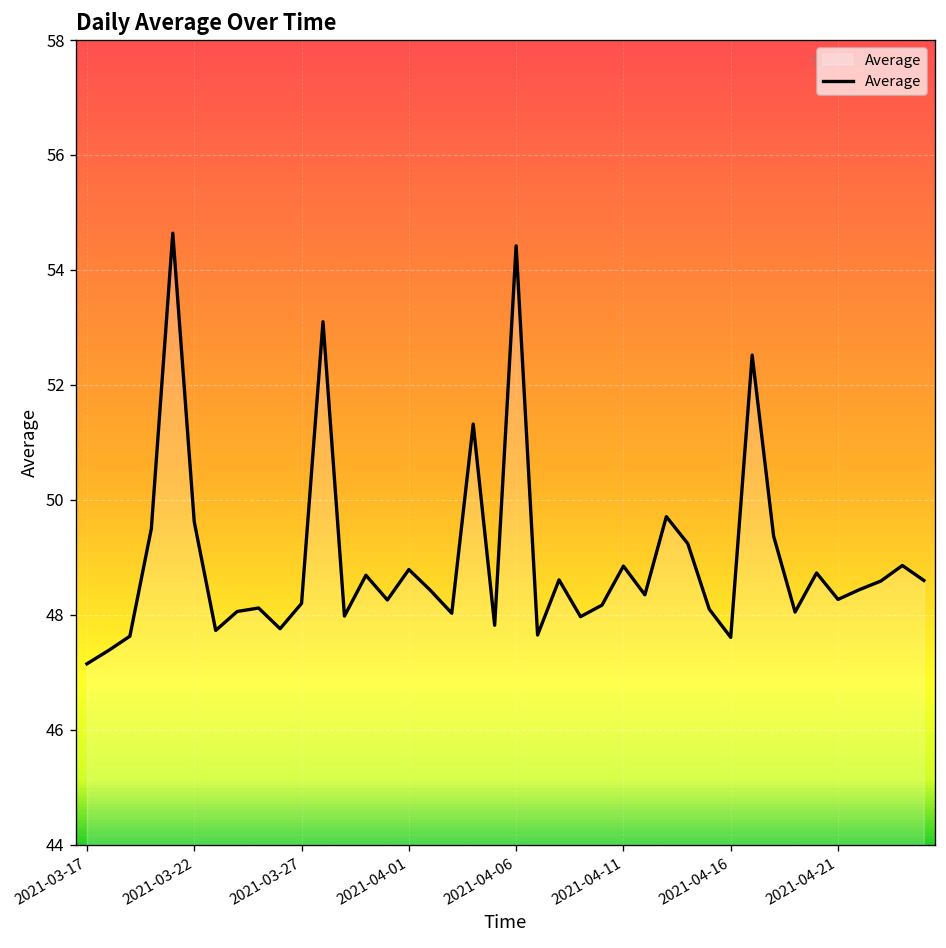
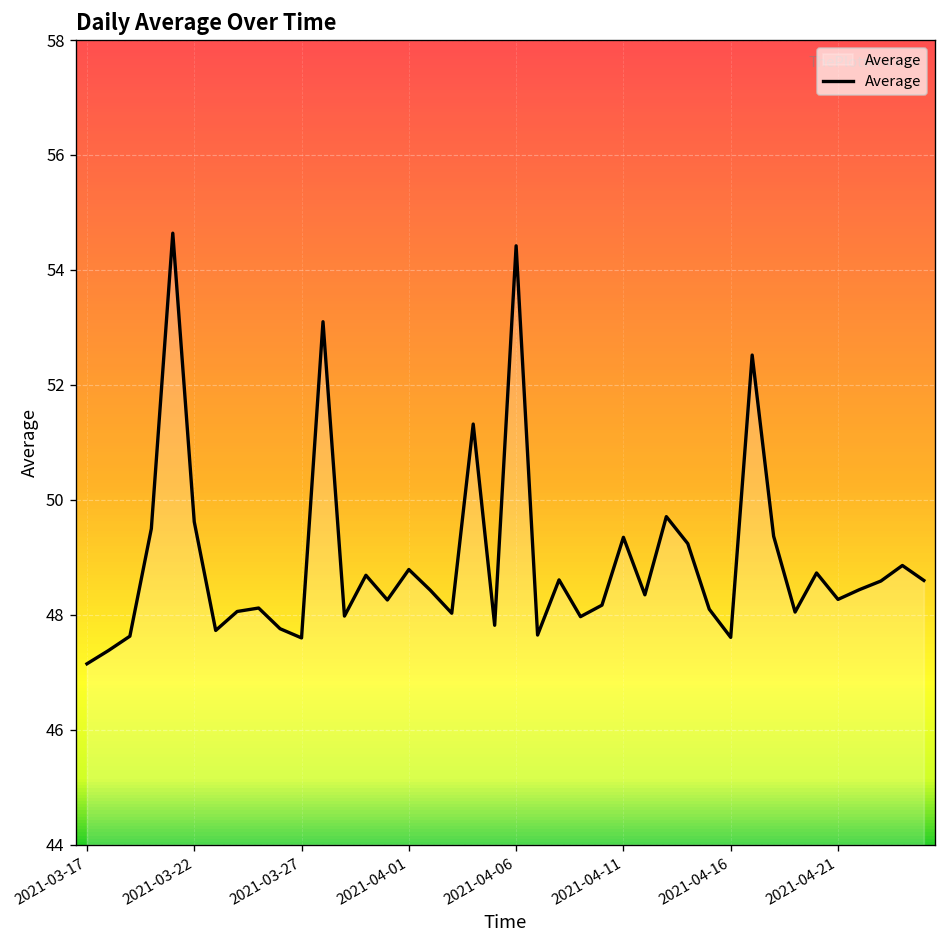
2021-03-27: 48.2 -> 47.6
2021-04-11: 48.9 -> 49.4
